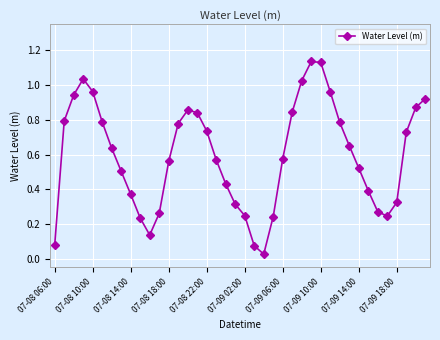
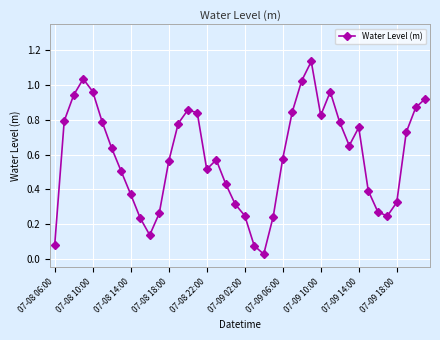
07-08 22:00: 0.74 -> 0.51
07-09 10:00: 1.13 -> 0.83
07-09 14:00: 0.52 -> 0.76
